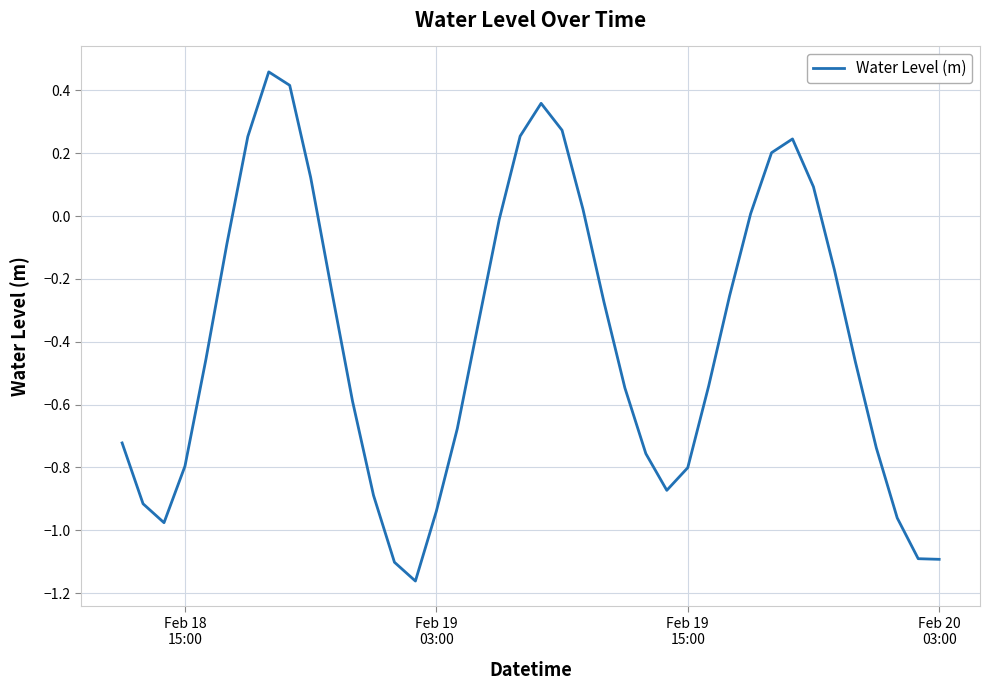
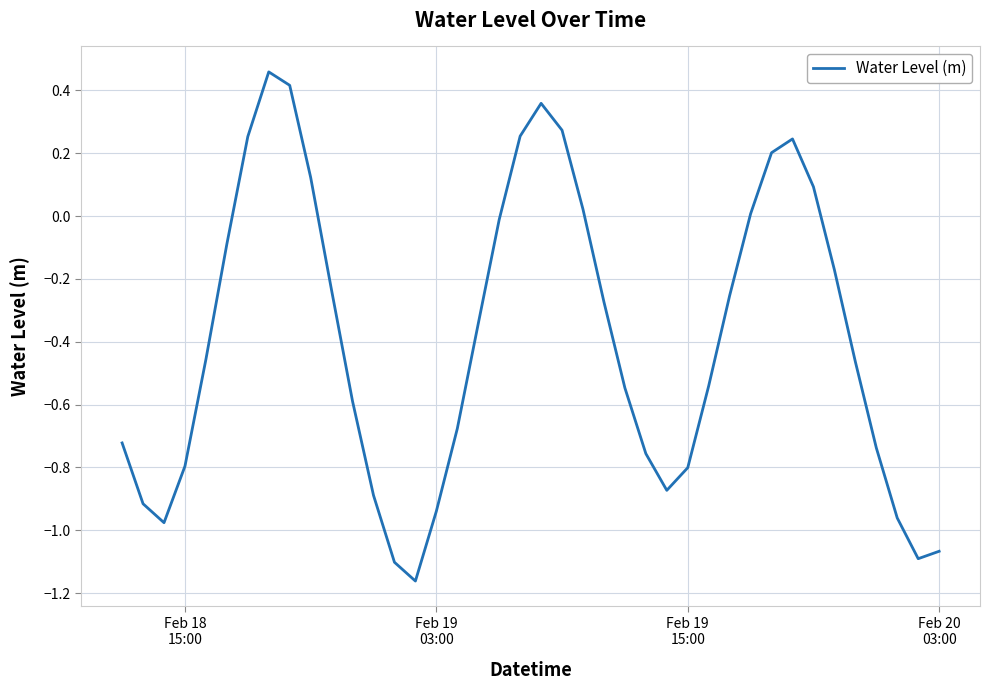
Feb 20 03:00: -1.09 -> -1.07
